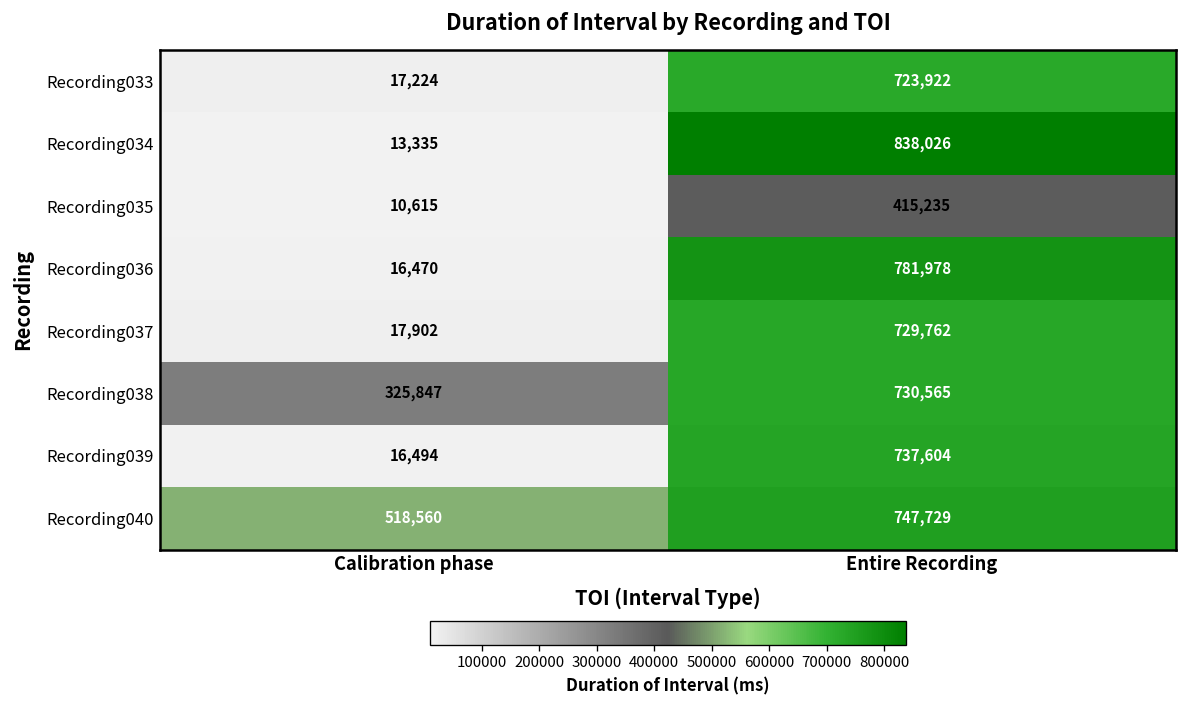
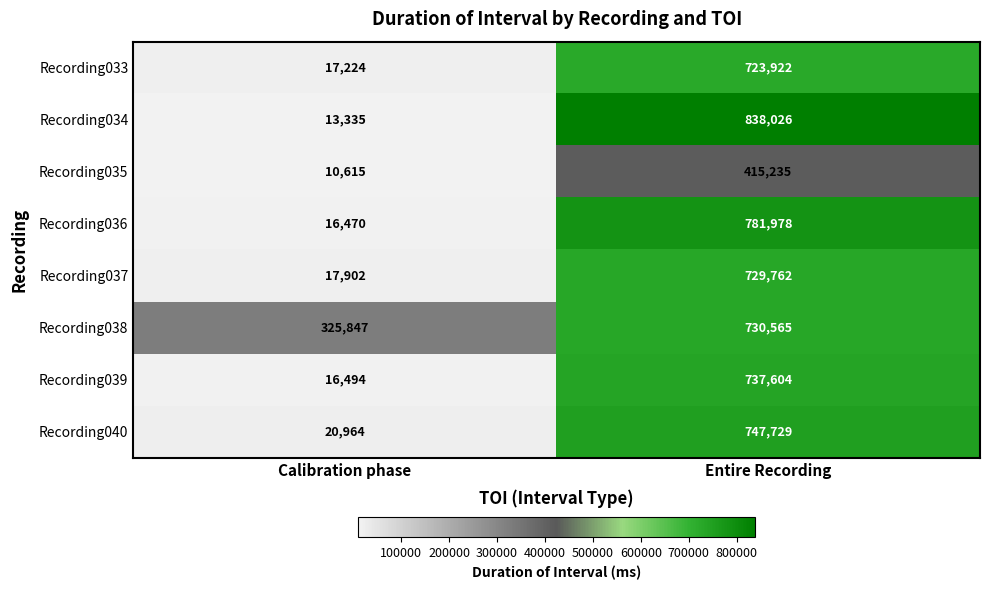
Recording040, Calibration phase: 518,560 -> 20,964
